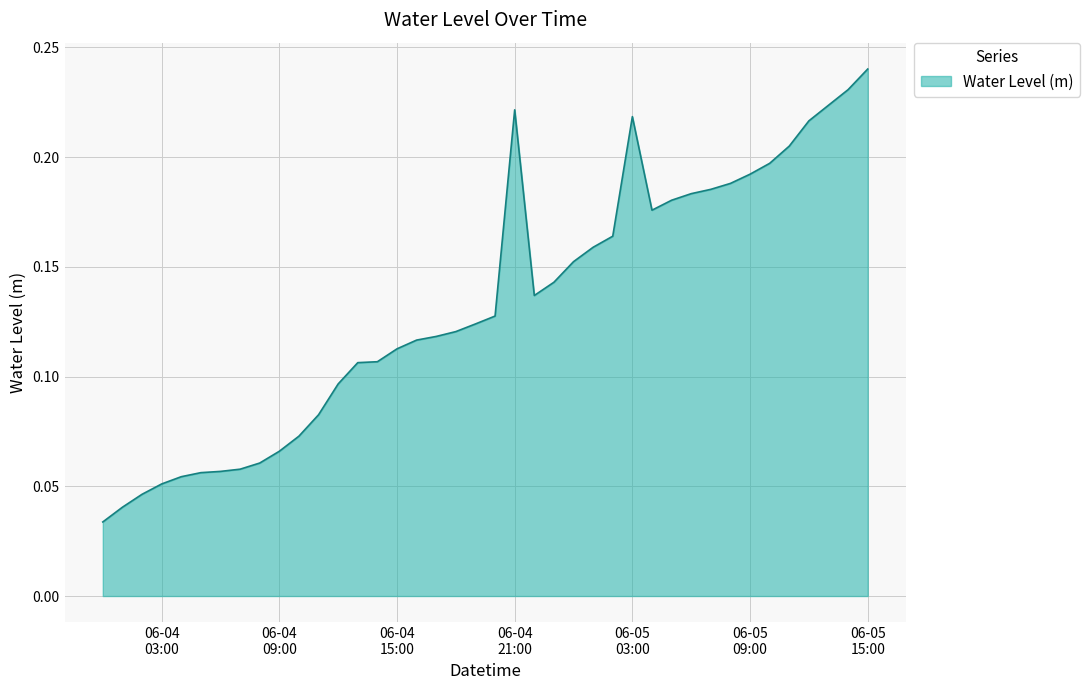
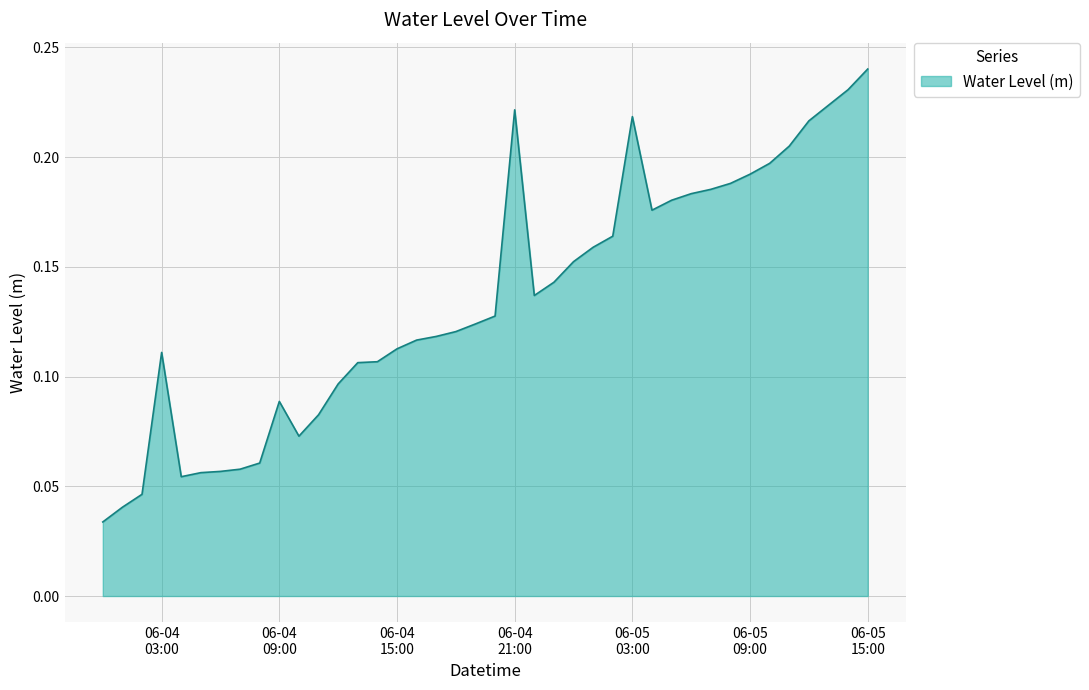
06-04 03:00: 0.051 -> 0.111
06-04 09:00: 0.066 -> 0.089
